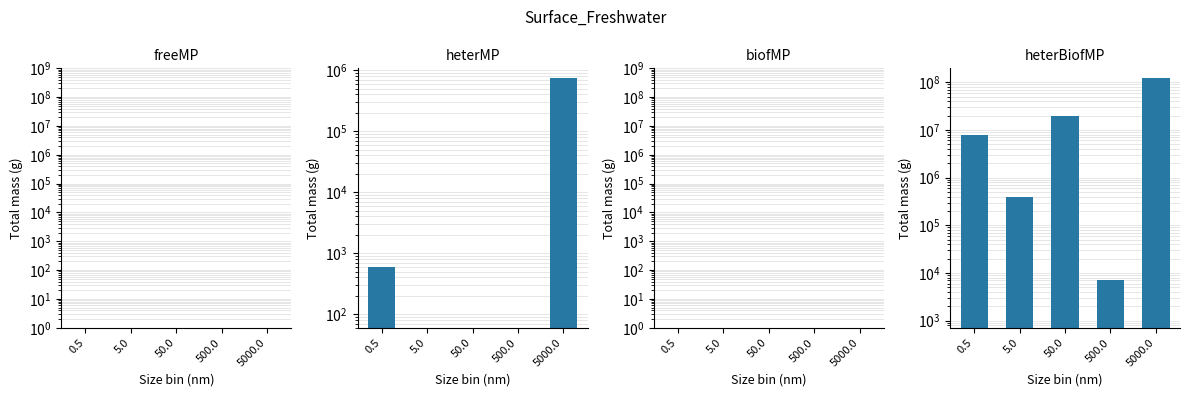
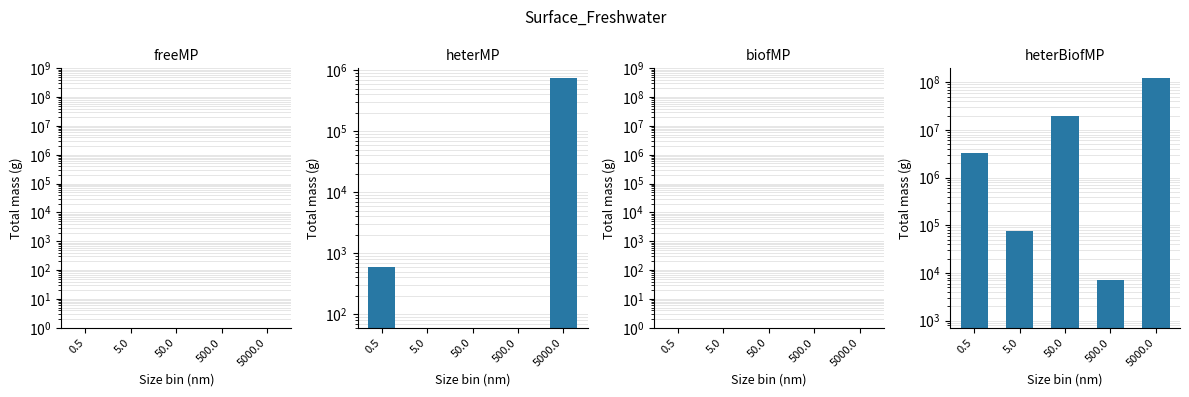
heterBiofMP, 0.5: 8000000 -> 3000000
heterBiofMP, 5.0: 400000 -> 80000
